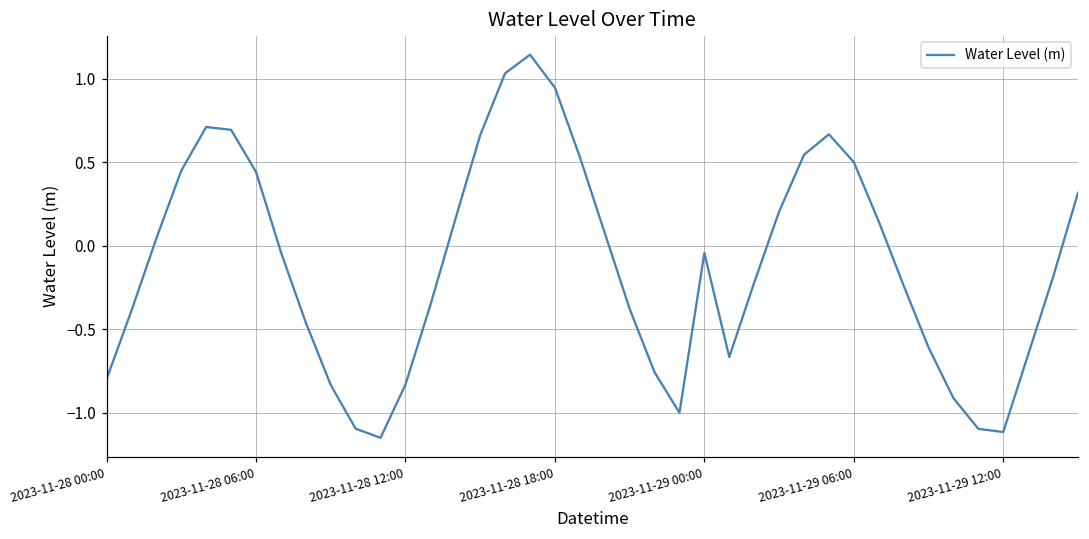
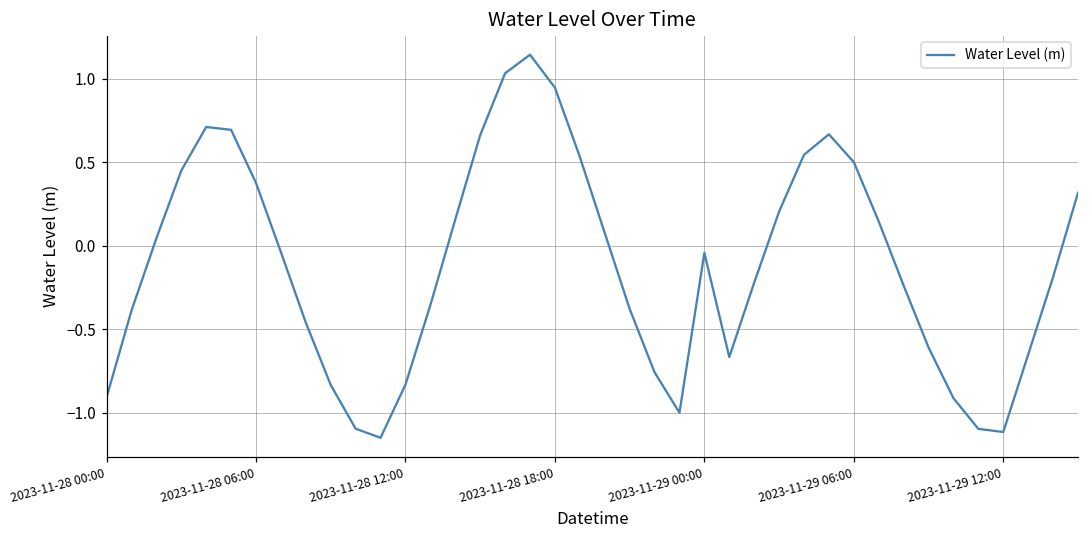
2023-11-28 00:00: -0.80 -> -0.91
2023-11-28 06:00: 0.44 -> 0.38
